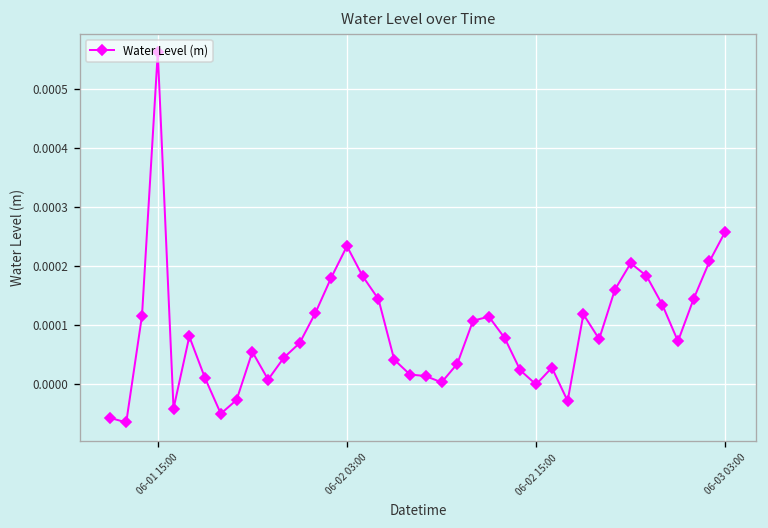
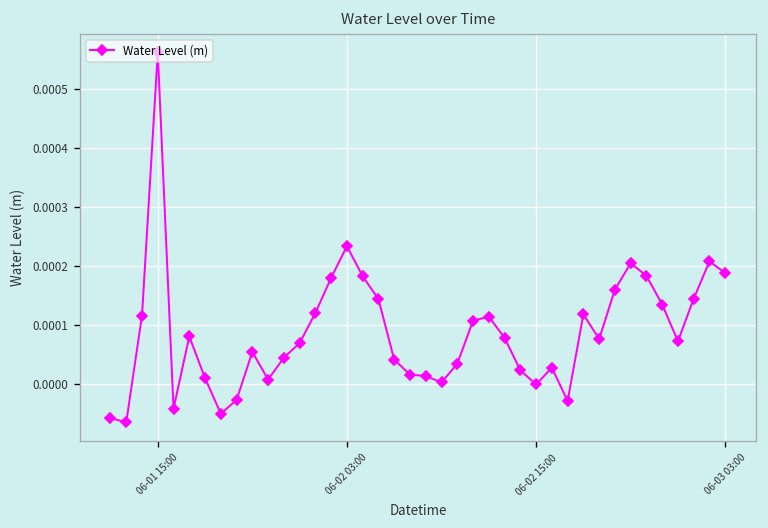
06-03 03:00: 0.00026 -> 0.00019
